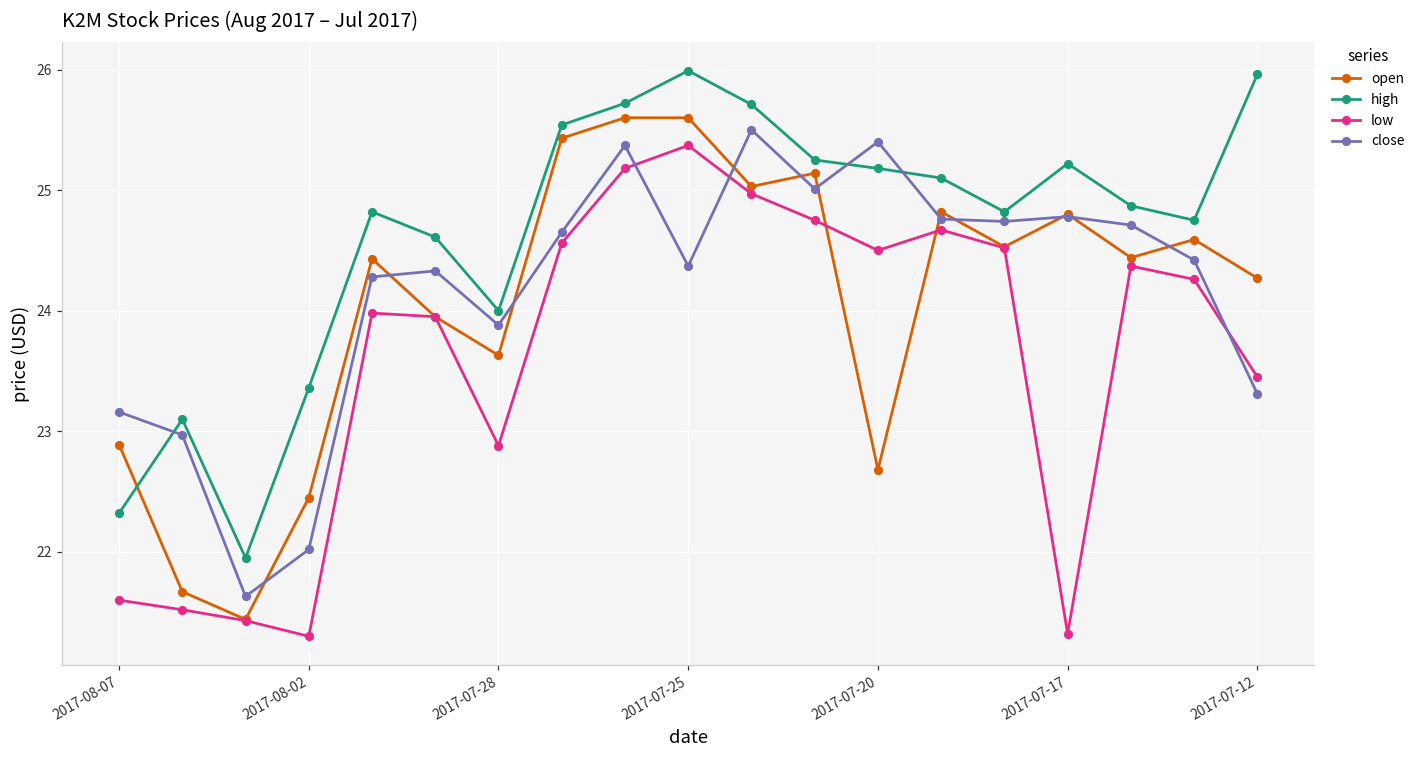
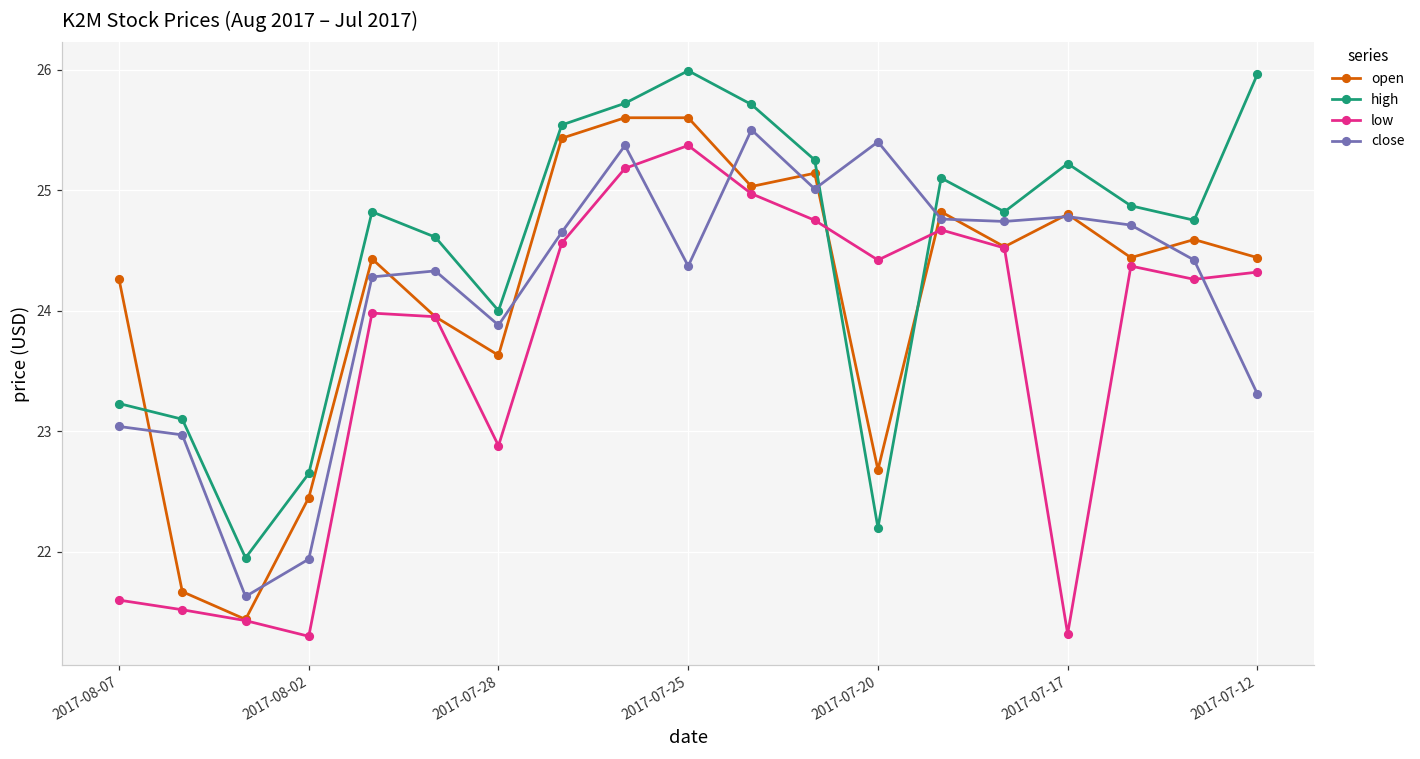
open, 2017-08-07: 22.89 -> 24.26
high, 2017-08-07: 22.32 -> 23.23
close, 2017-08-07: 23.16 -> 23.04
high, 2017-08-02: 23.36 -> 22.65
close, 2017-08-02: 22.02 -> 21.94
high, 2017-07-20: 25.18 -> 22.20
low, 2017-07-20: 24.50 -> 24.42
open, 2017-07-12: 24.27 -> 24.44
low, 2017-07-12: 23.45 -> 24.32
